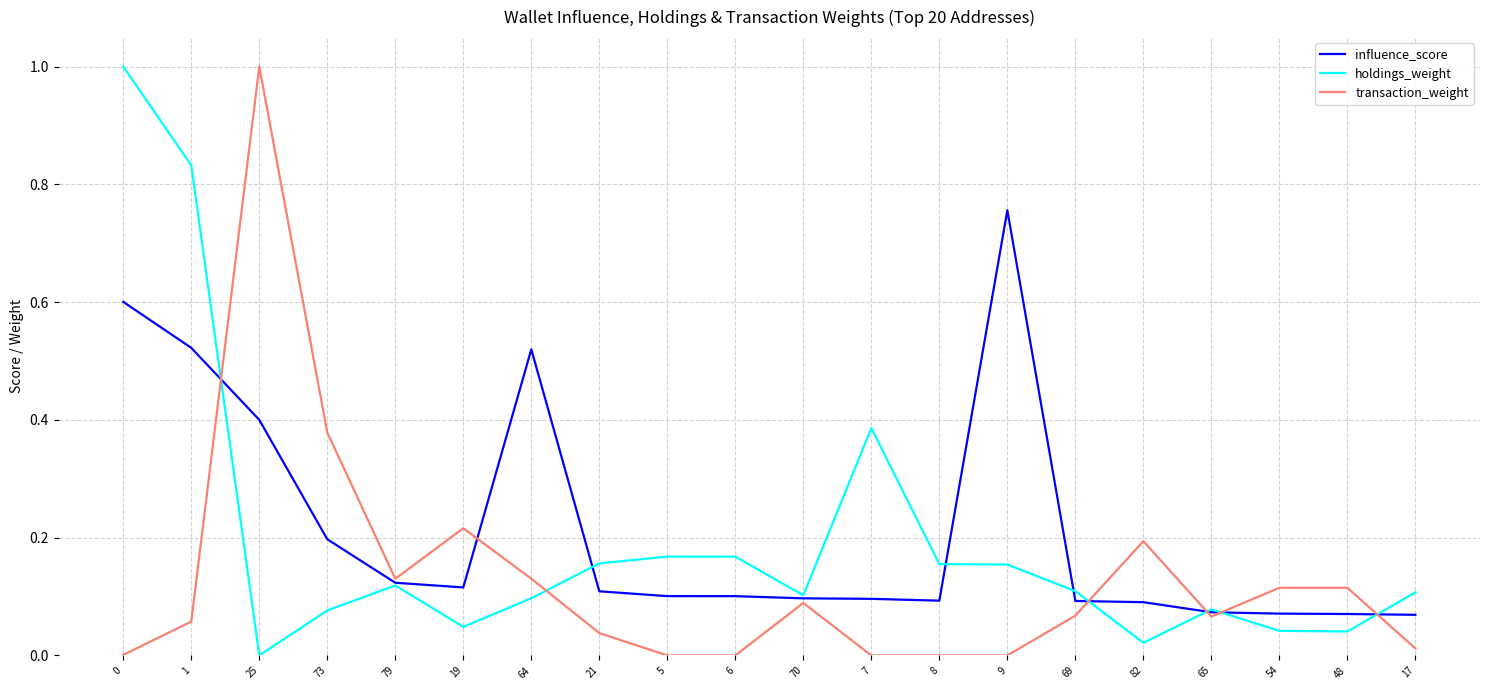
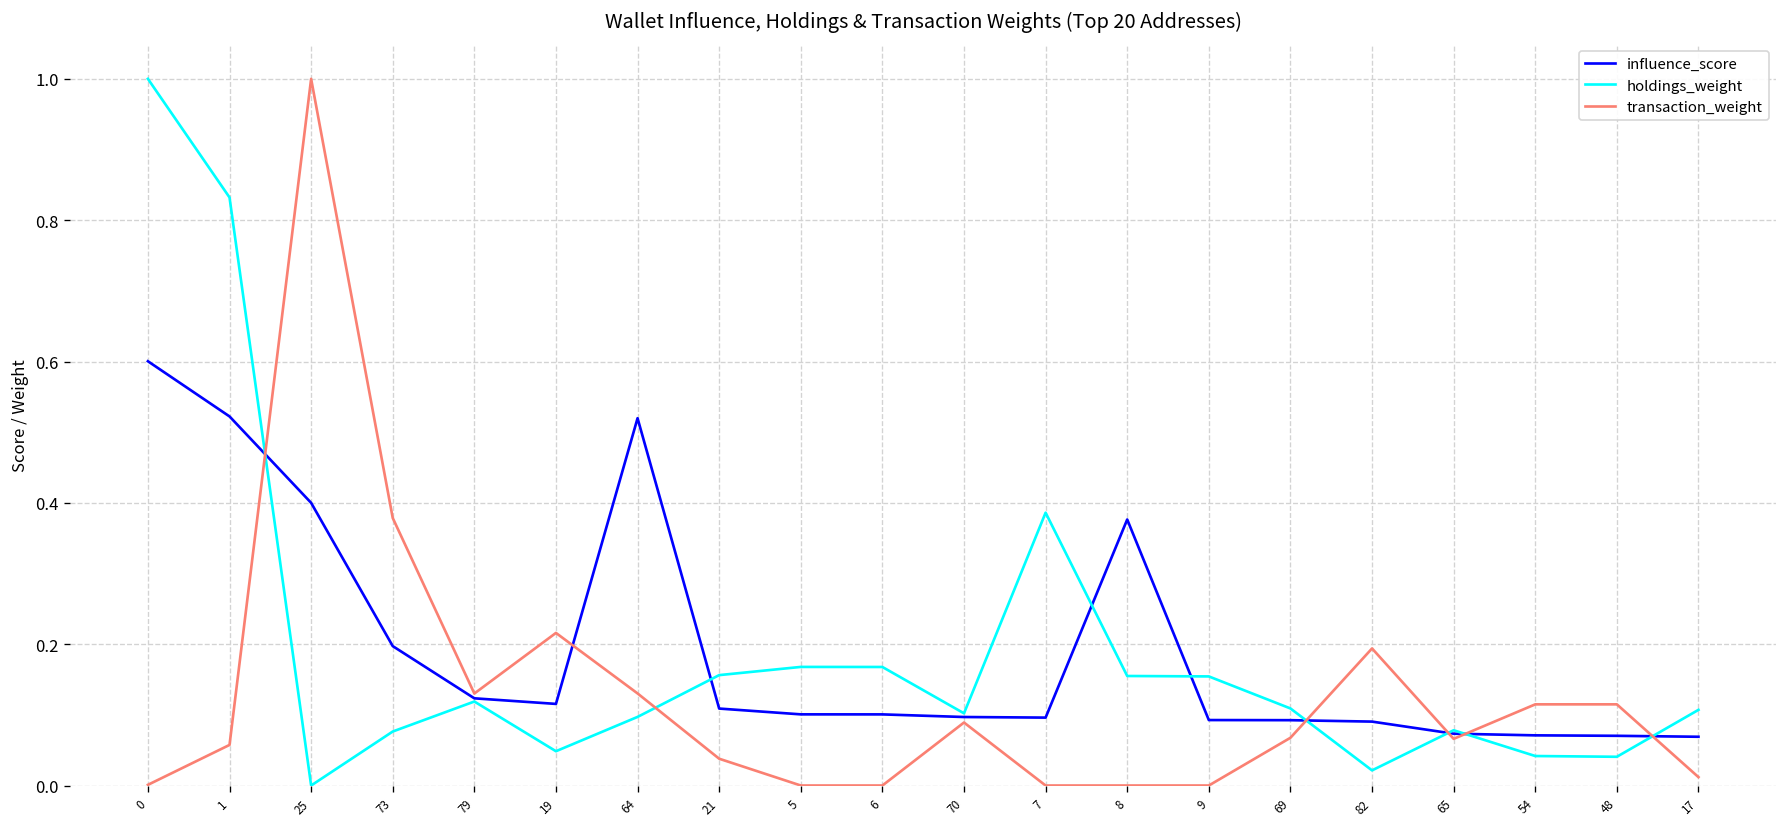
influence_score, 8: 0.09 -> 0.38
influence_score, 9: 0.76 -> 0.09
